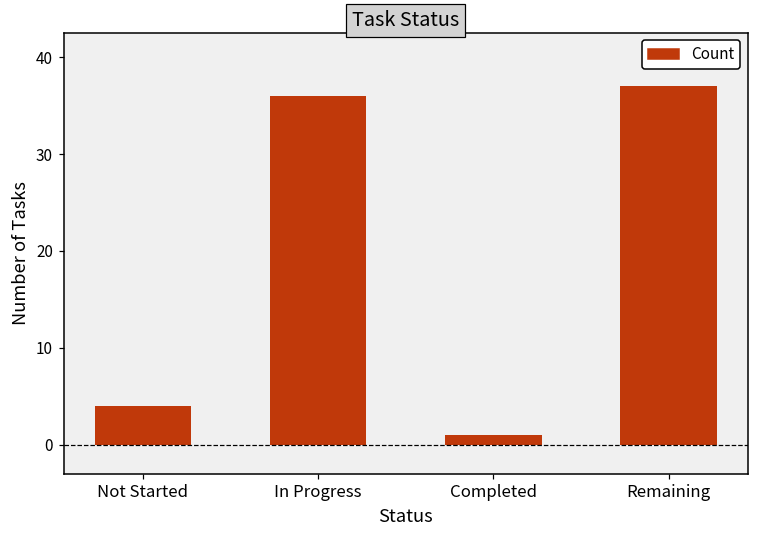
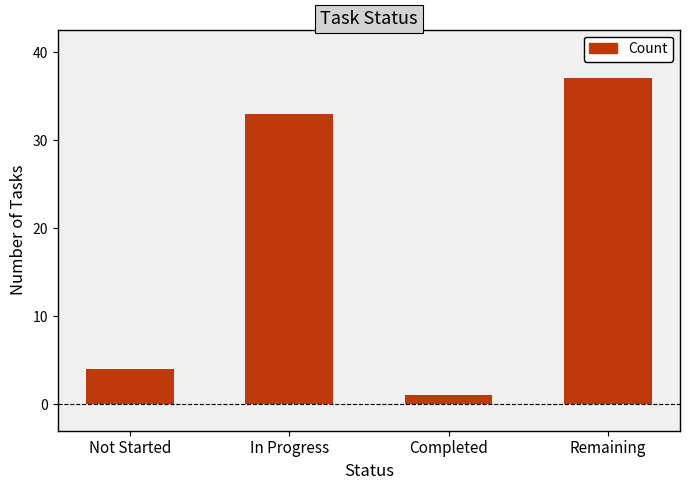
In Progress: 36 -> 33
